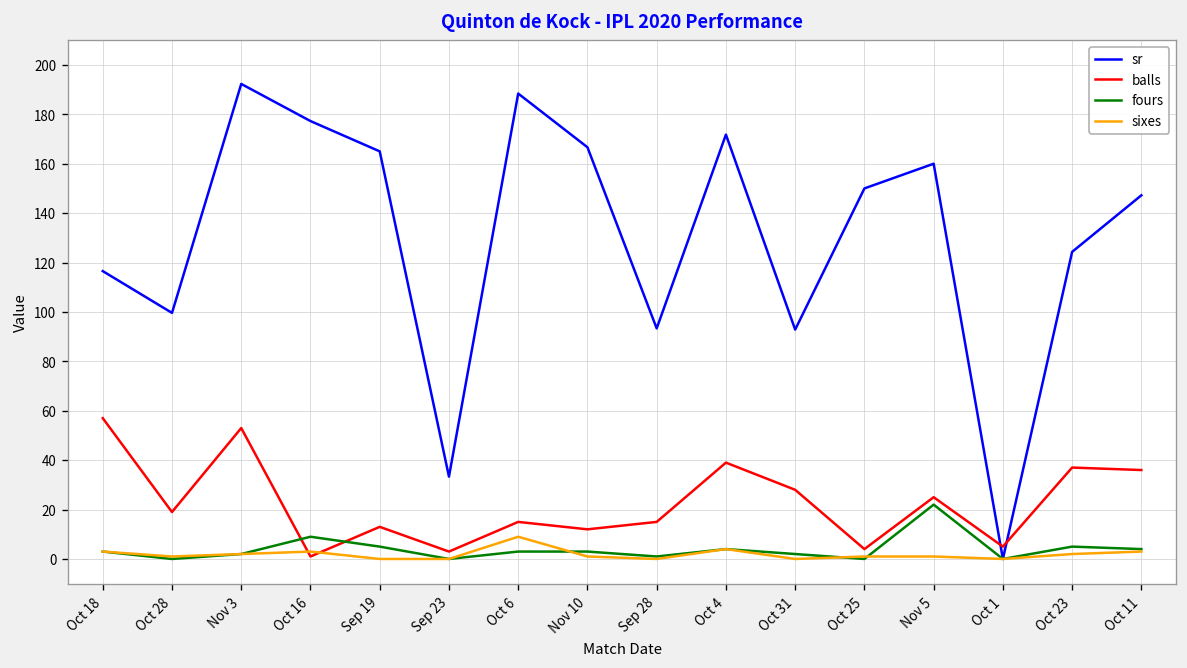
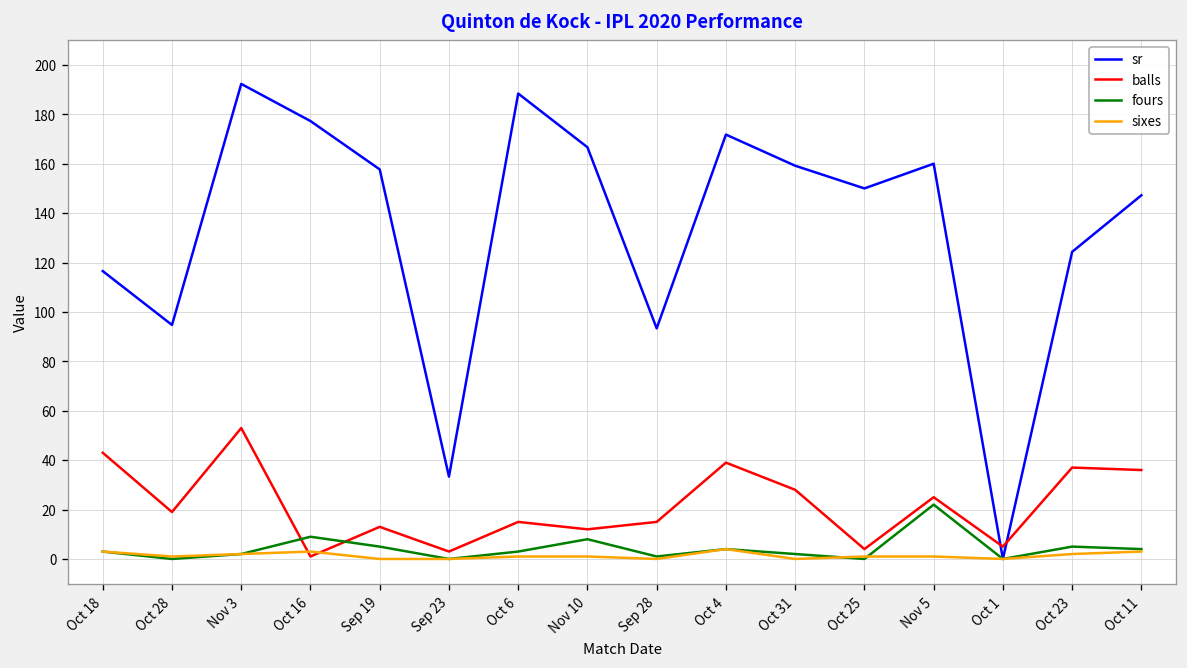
balls, Oct 18: 57 -> 43
sr, Oct 28: 100 -> 95
sr, Sep 19: 165 -> 158
sixes, Oct 6: 9 -> 1
fours, Nov 10: 3 -> 8
sr, Oct 31: 93 -> 159
